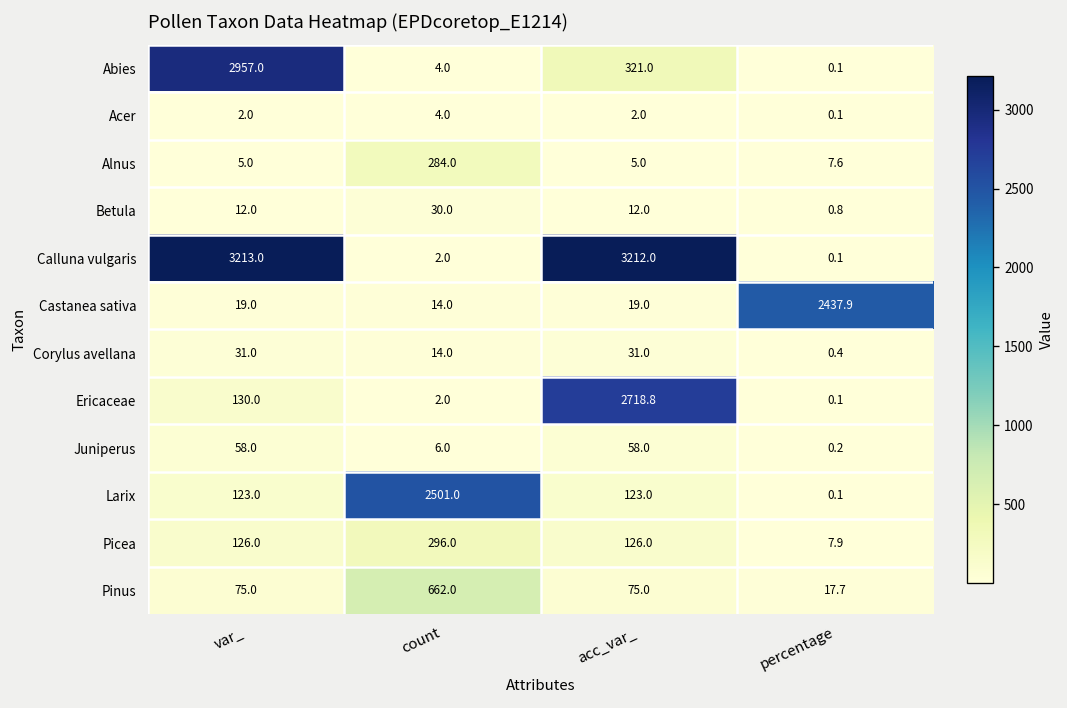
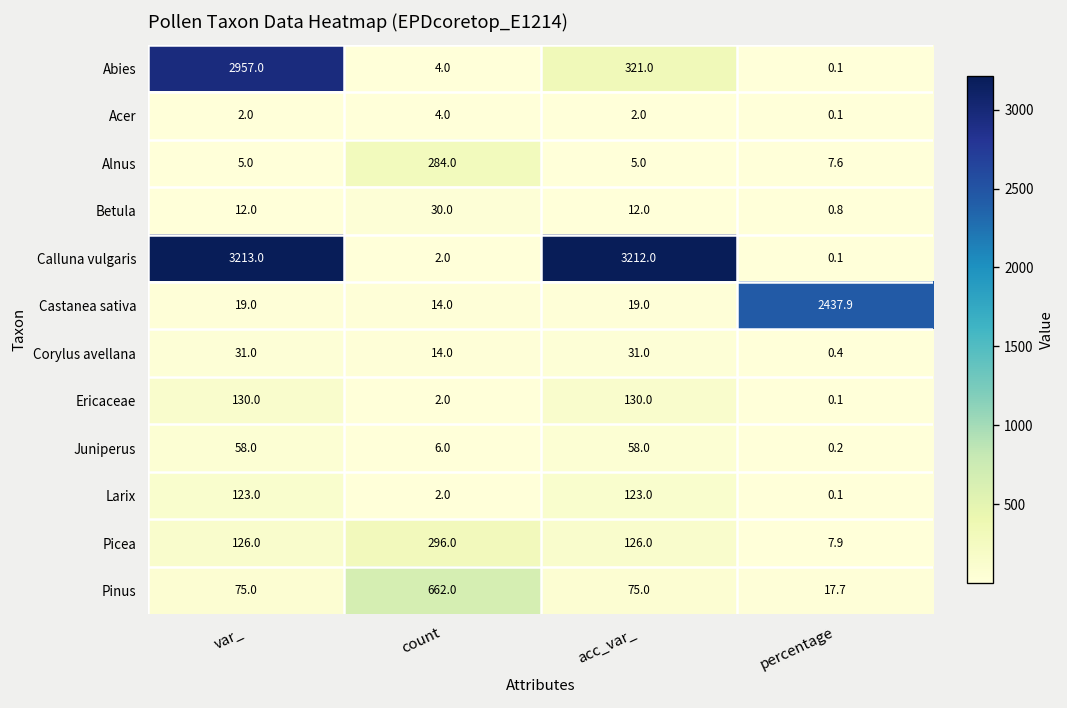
Ericaceae, acc_var_: 2718.8 -> 130.0
Larix, count: 2501.0 -> 2.0
